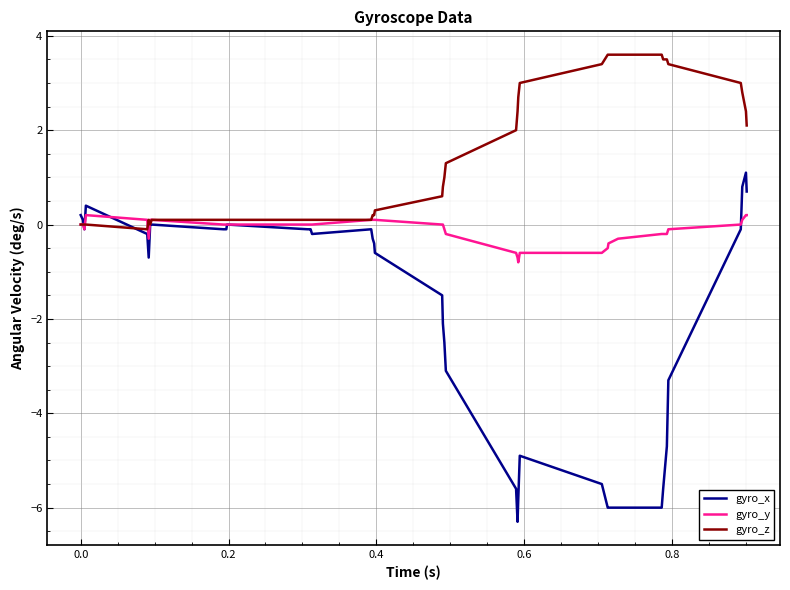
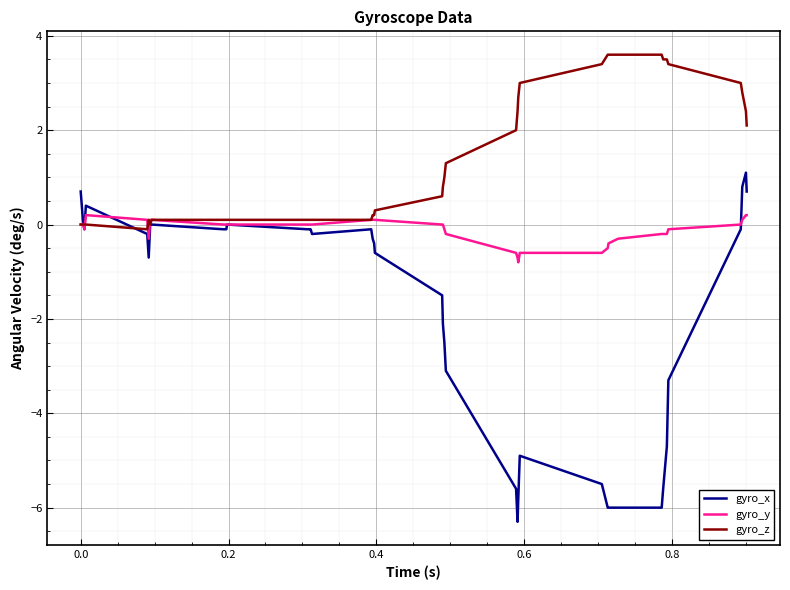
gyro_x, 0.0: 0.2 -> 0.7
